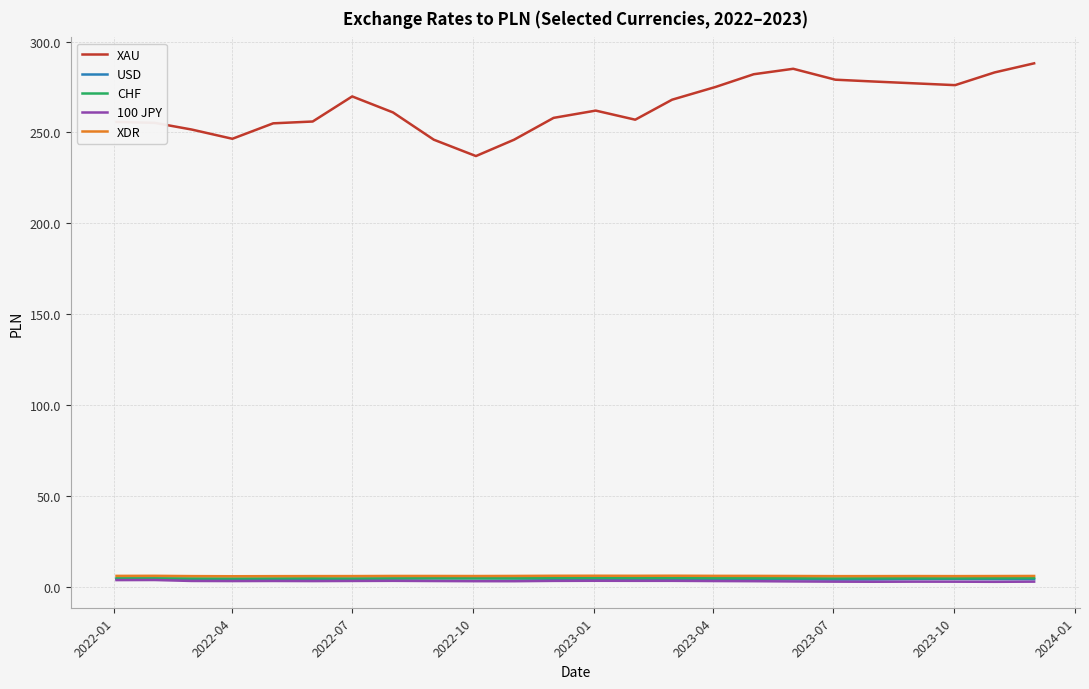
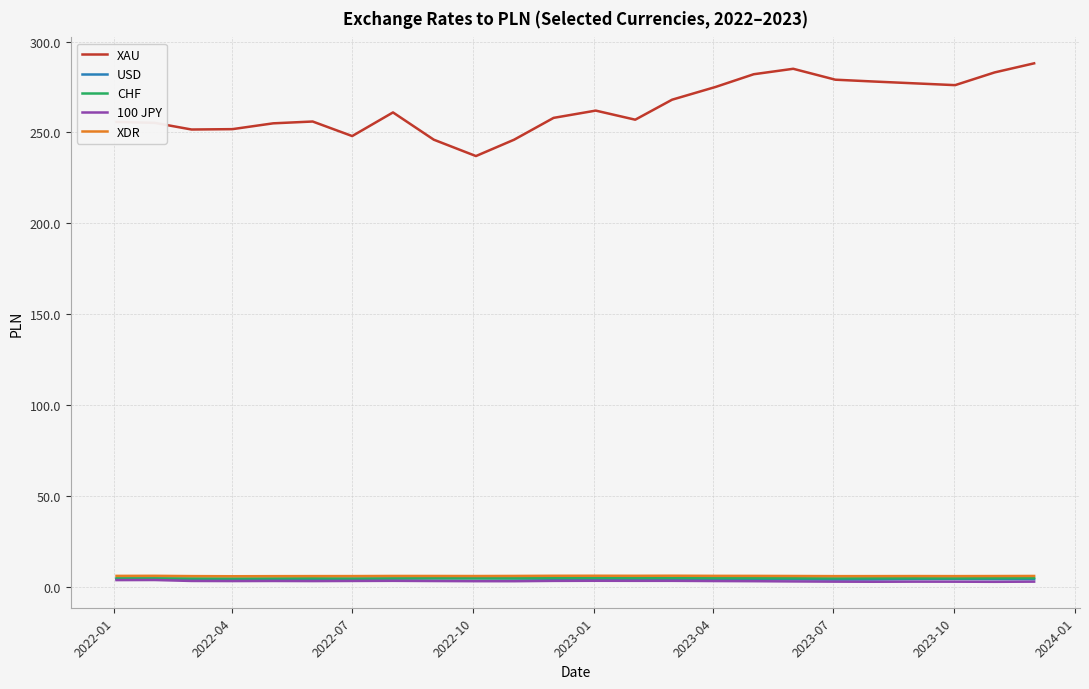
XAU, 2022-04: 247 -> 252
XAU, 2022-07: 270 -> 248
